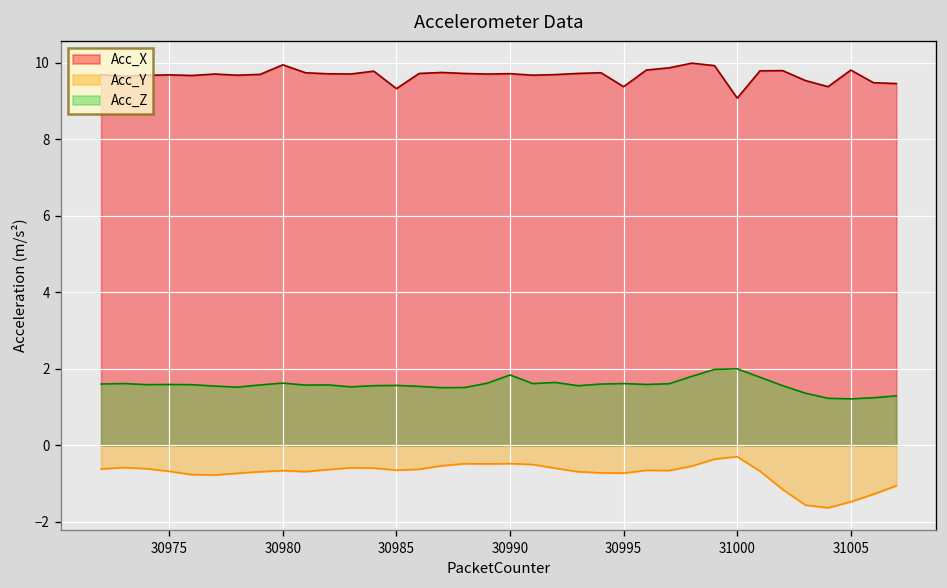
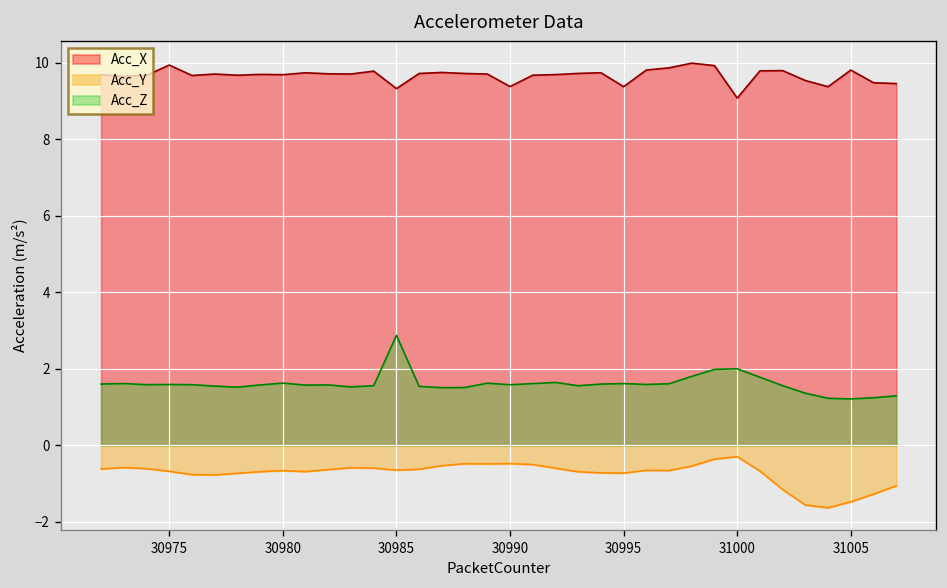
Acc_X, 30975: 9.7 -> 9.9
Acc_X, 30980: 10.0 -> 9.7
Acc_Z, 30985: 1.6 -> 2.9
Acc_X, 30990: 9.7 -> 9.4
Acc_Z, 30990: 1.8 -> 1.6
